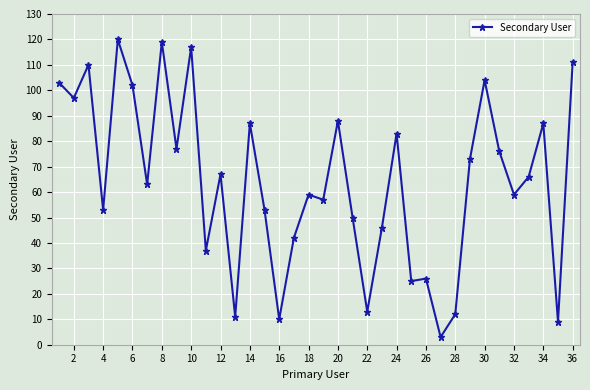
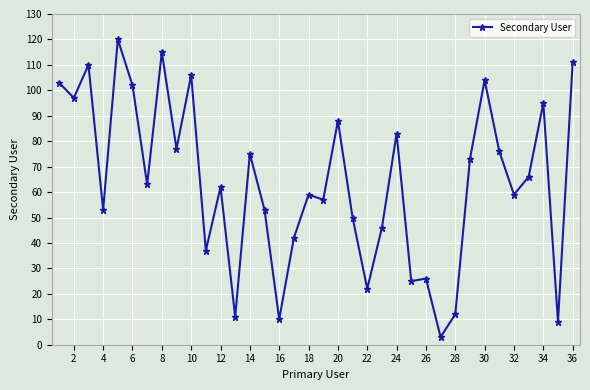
8: 119 -> 115
10: 117 -> 106
12: 67 -> 62
14: 87 -> 75
22: 13 -> 22
34: 87 -> 95
